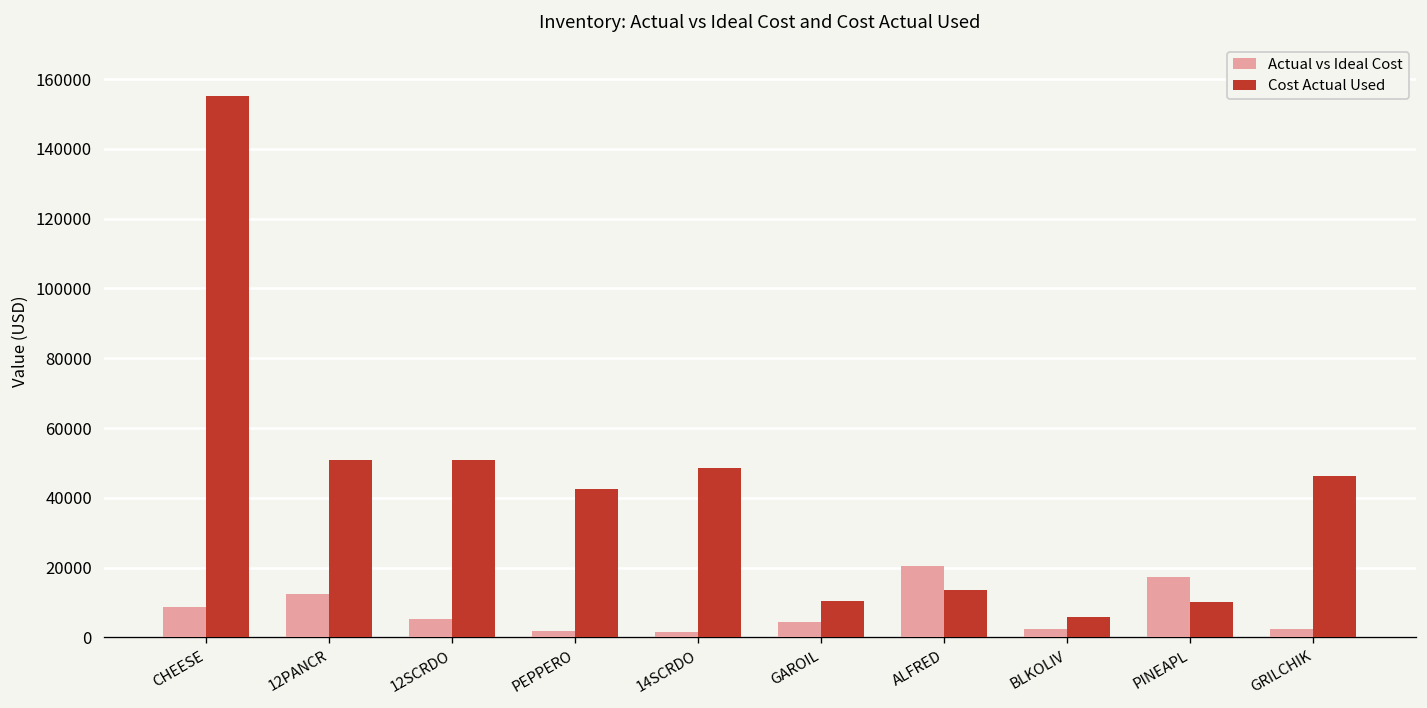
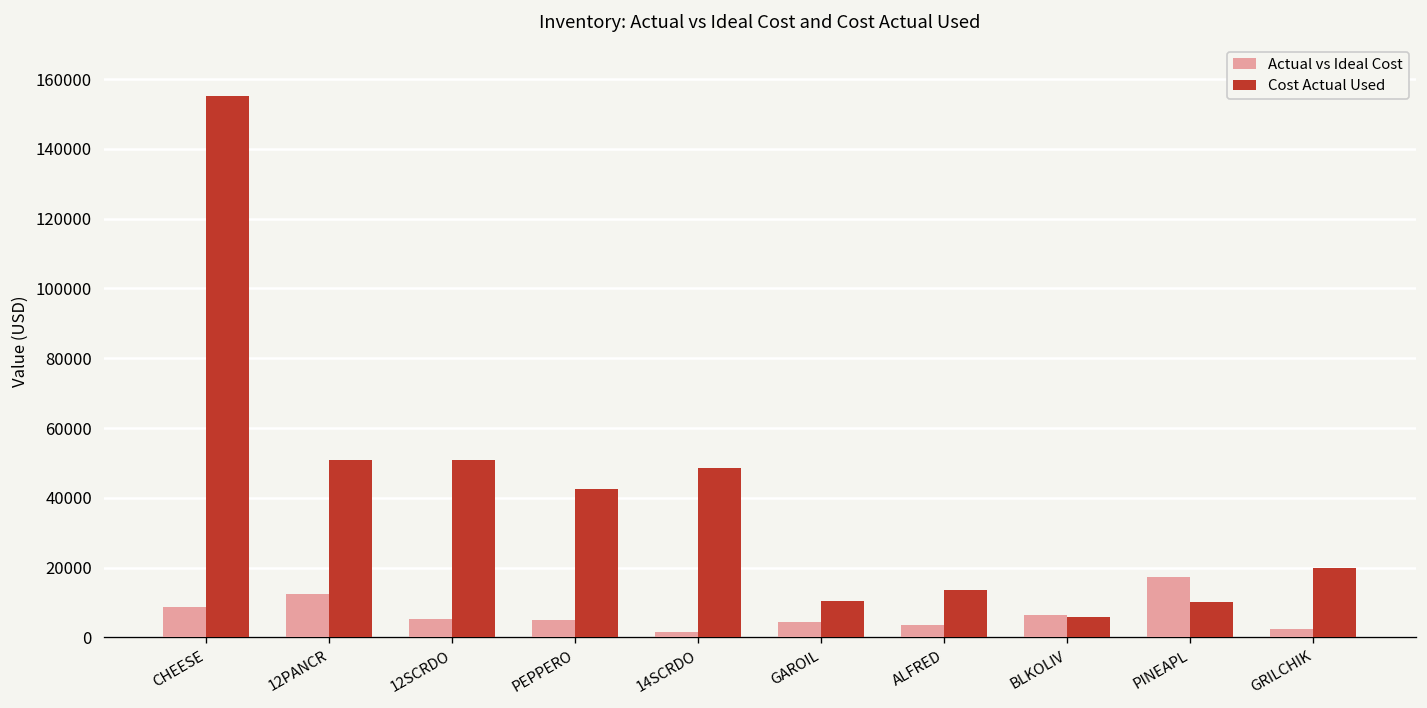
Actual vs Ideal Cost, PEPPERO: 2000 -> 5000
Actual vs Ideal Cost, ALFRED: 21000 -> 4000
Actual vs Ideal Cost, BLKOLIV: 3000 -> 6000
Cost Actual Used, GRILCHIK: 46000 -> 20000
